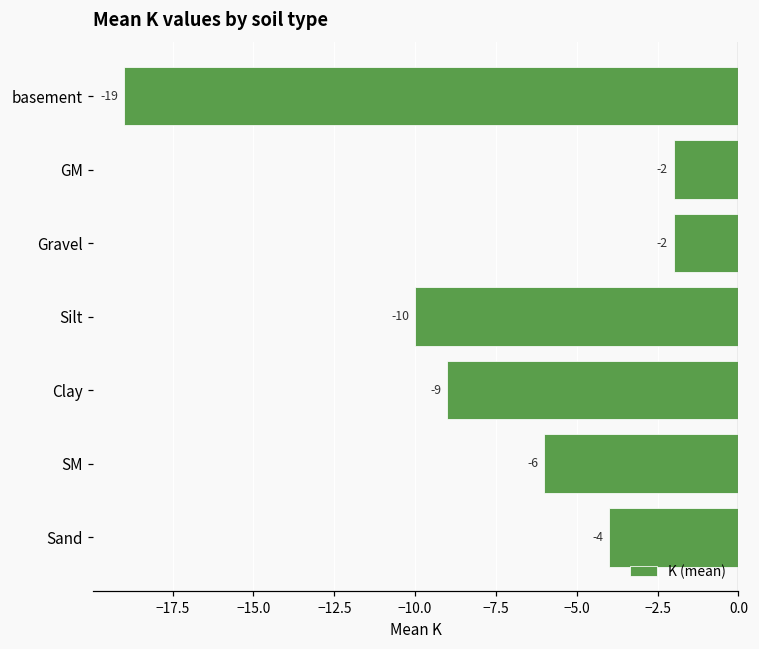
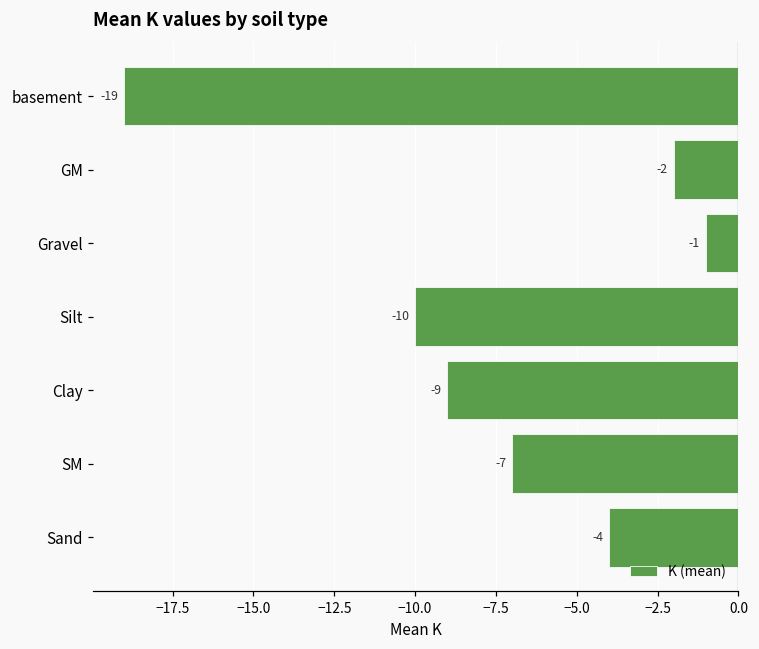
Gravel: -2 -> -1
SM: -6 -> -7
